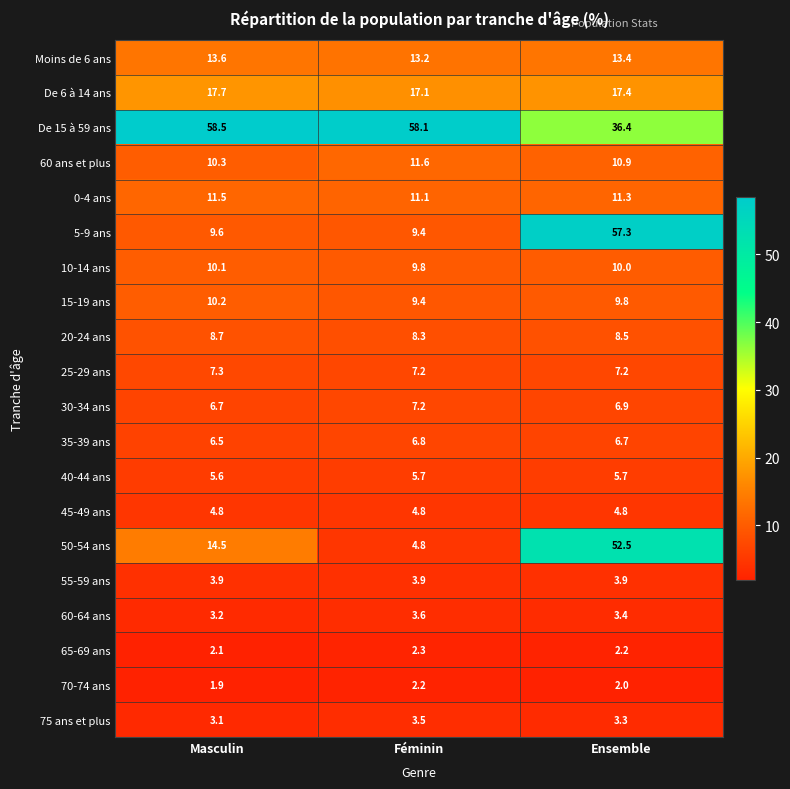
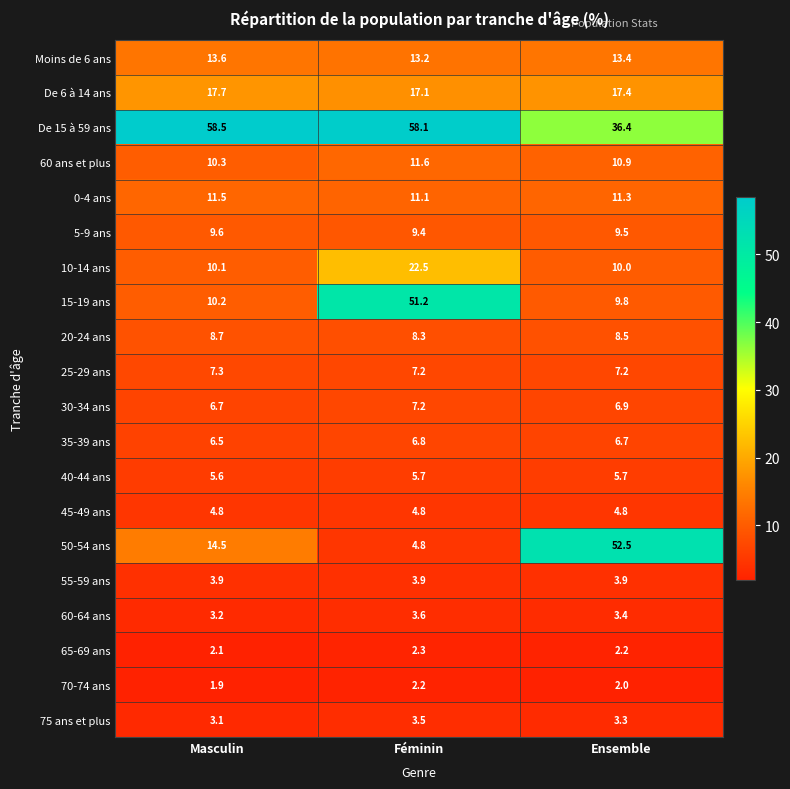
5-9 ans, Ensemble: 57.3 -> 9.5
10-14 ans, Féminin: 9.8 -> 22.5
15-19 ans, Féminin: 9.4 -> 51.2
